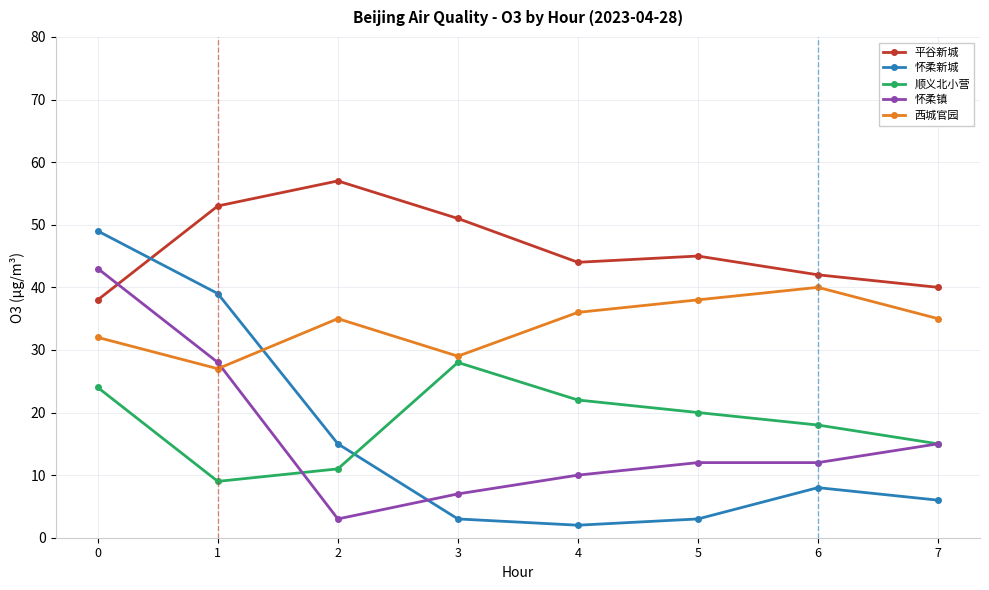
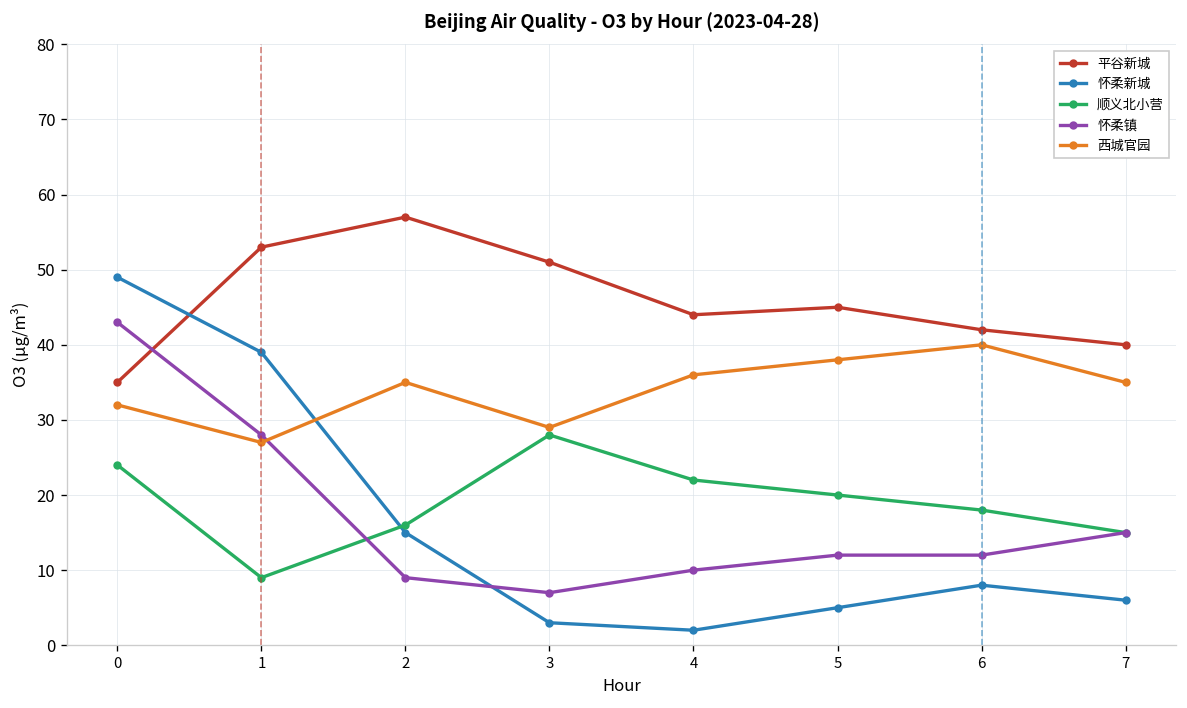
平谷新城, 0: 38 -> 35
顺义北小营, 2: 11 -> 16
怀柔镇, 2: 3 -> 9
怀柔新城, 5: 3 -> 5
